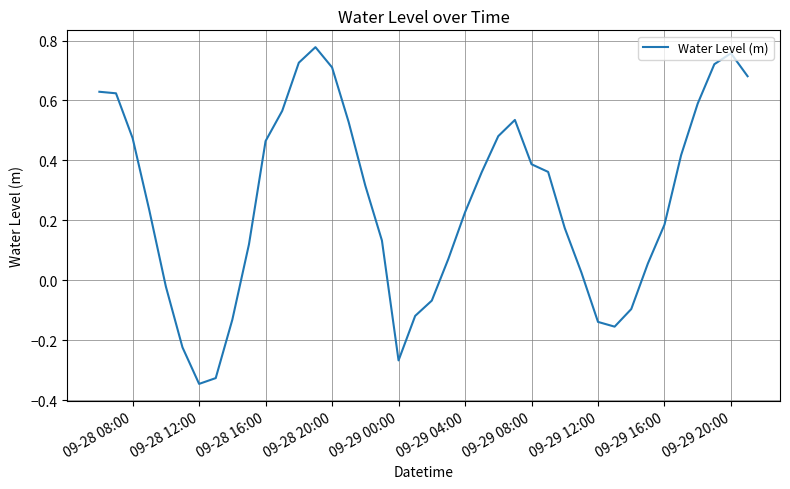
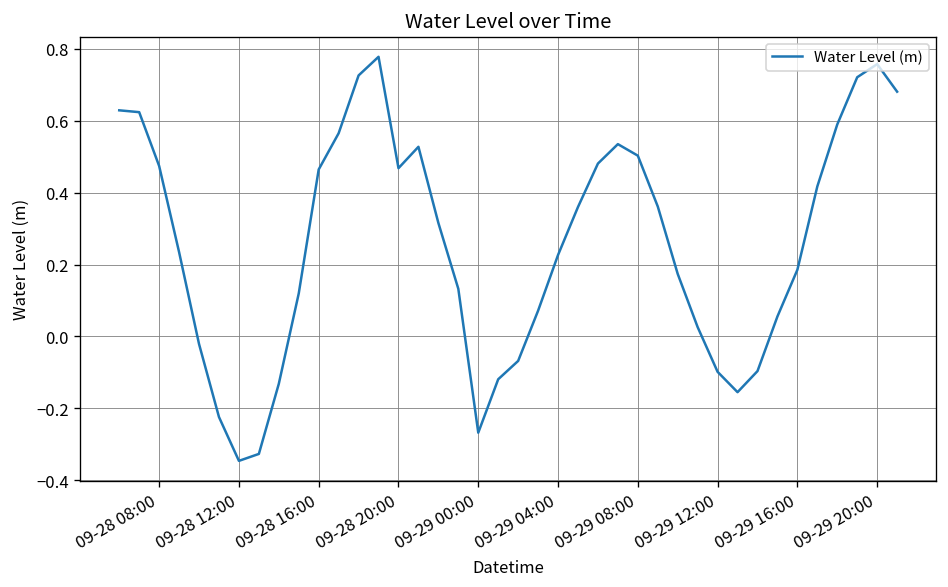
09-28 20:00: 0.71 -> 0.47
09-29 08:00: 0.39 -> 0.50
09-29 12:00: -0.14 -> -0.10
